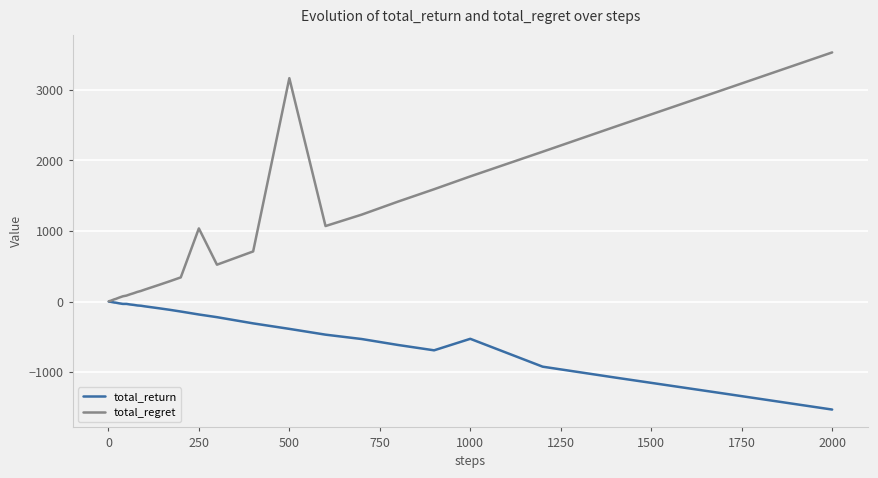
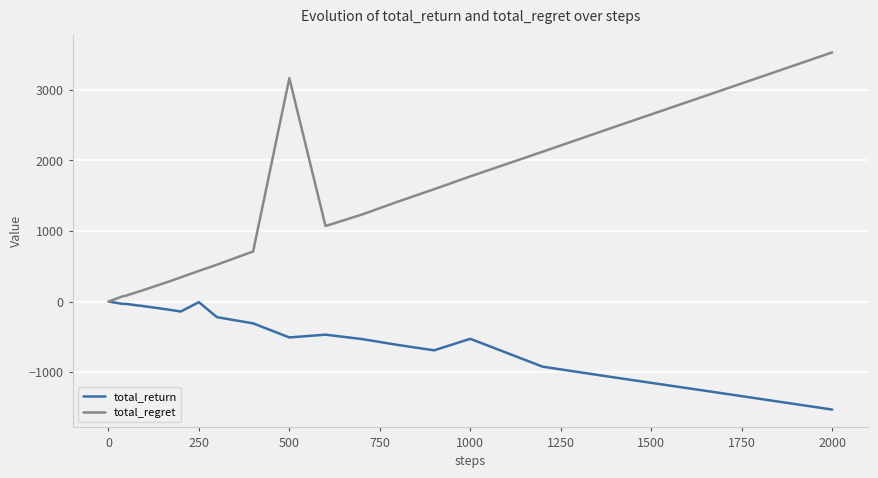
total_return, 250: -200 -> 0
total_regret, 250: 1000 -> 400
total_return, 500: -400 -> -500
